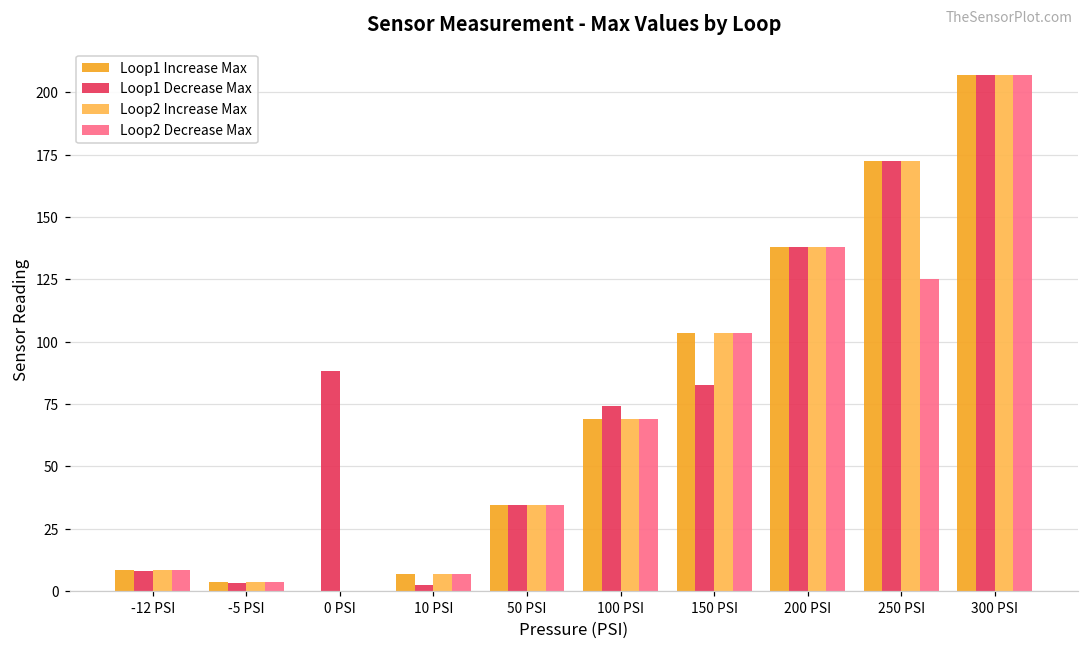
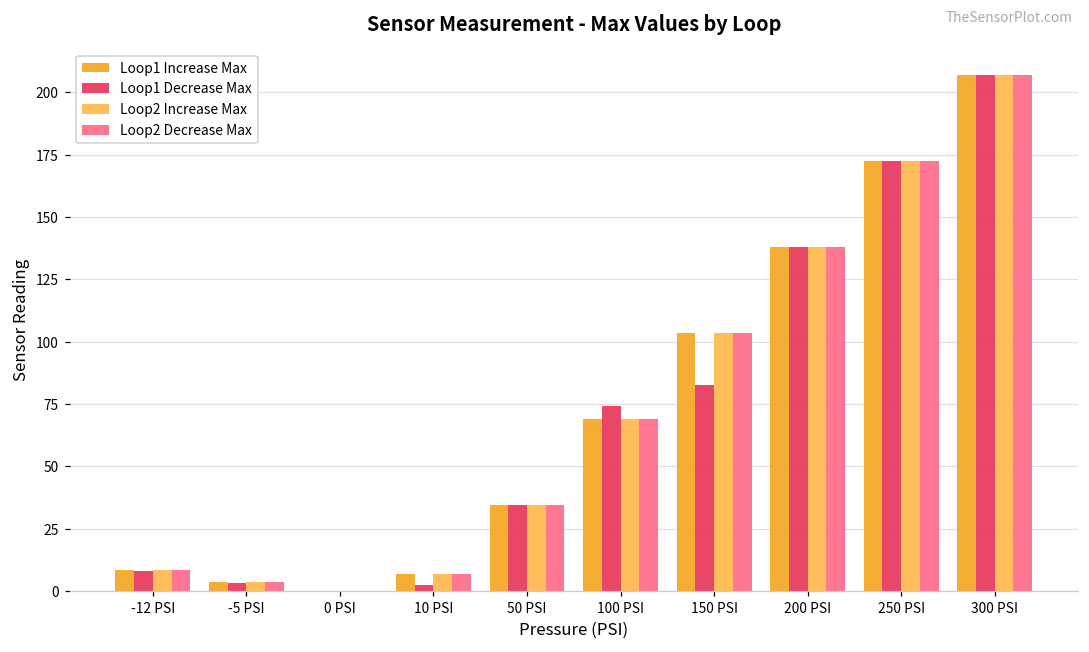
Loop1 Decrease Max, 0 PSI: 88 -> 0
Loop2 Decrease Max, 250 PSI: 125 -> 173
